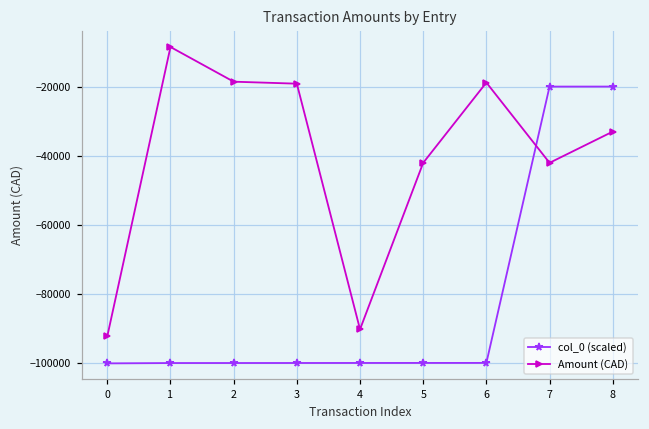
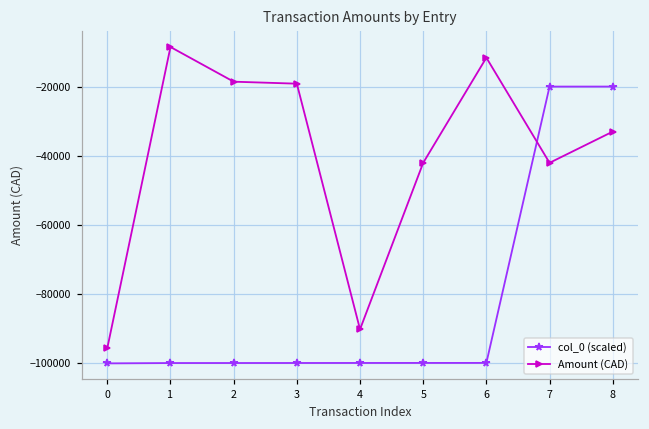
Amount (CAD), 0: -92000 -> -96000
Amount (CAD), 6: -19000 -> -12000
